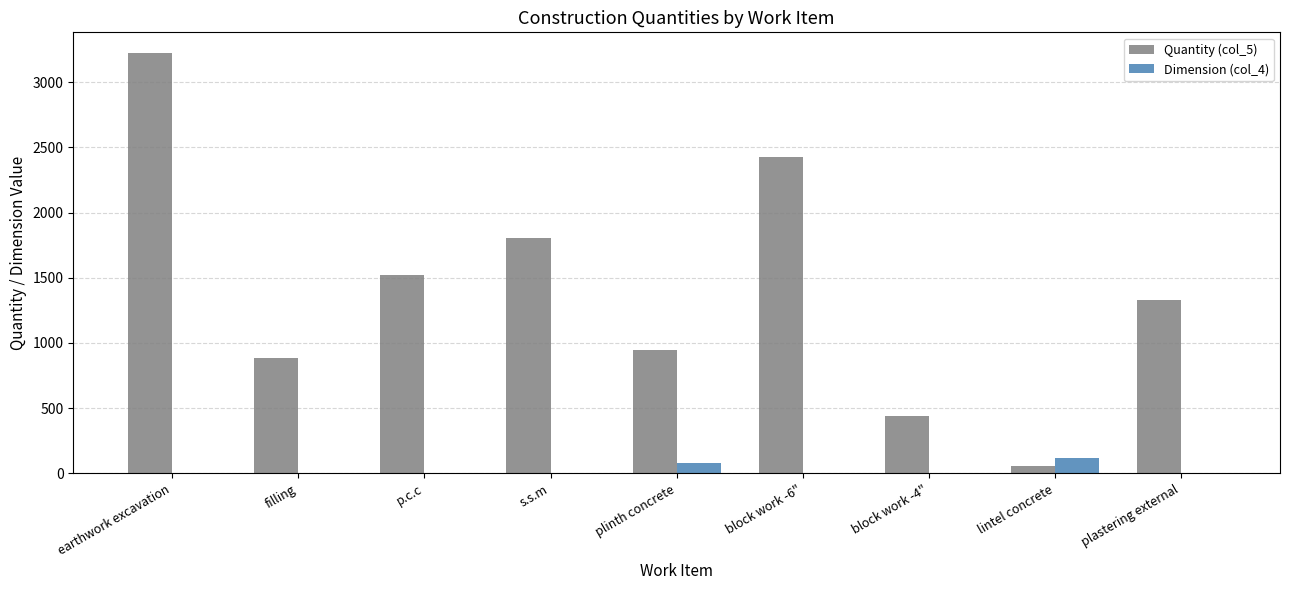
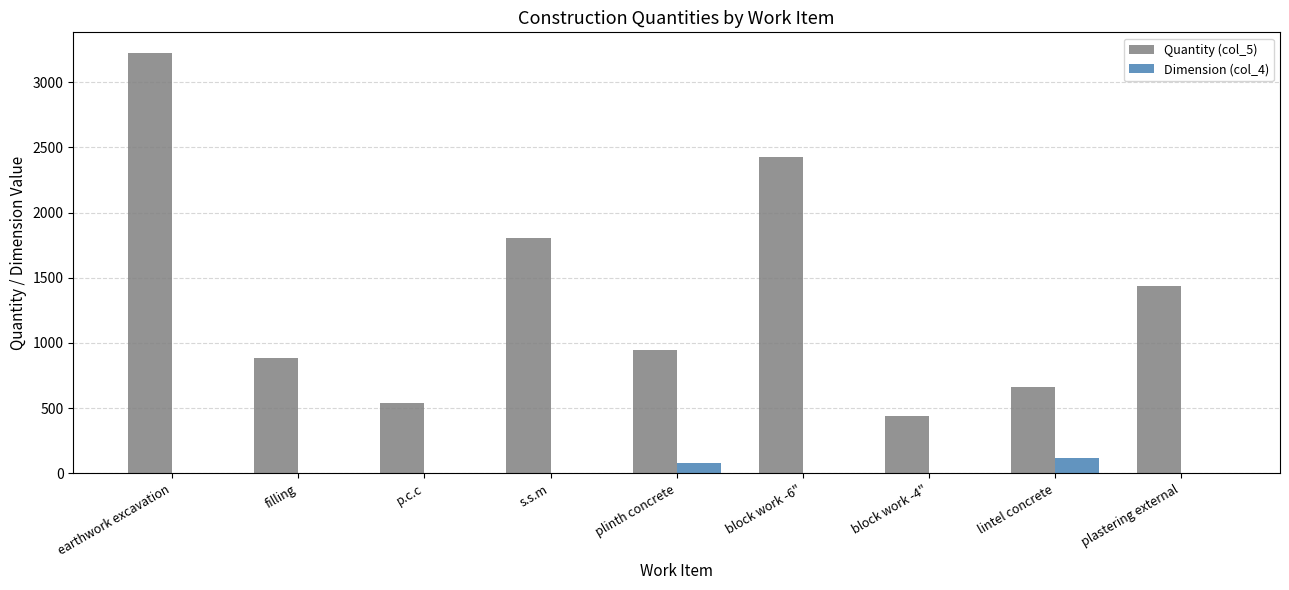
Quantity (col_5), p.c.c: 1520 -> 540
Quantity (col_5), lintel concrete: 60 -> 660
Quantity (col_5), plastering external: 1330 -> 1440
